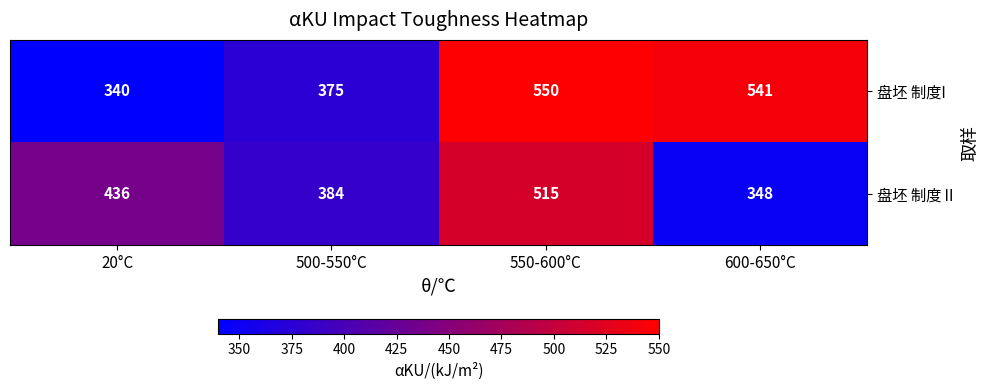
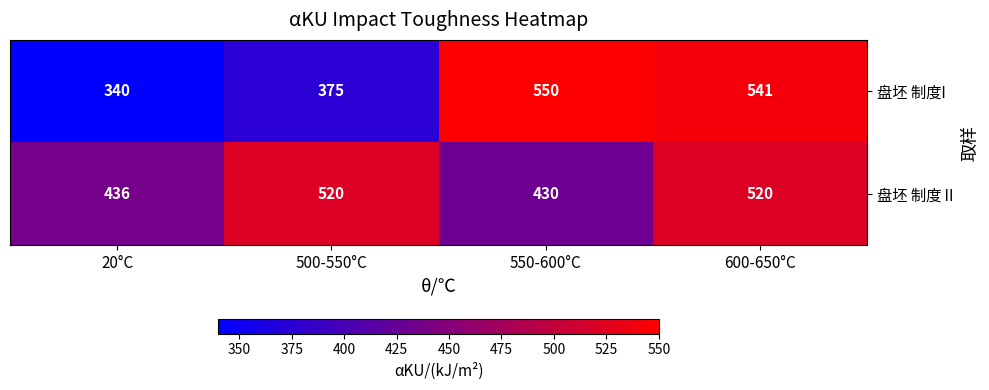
盘坯 制度Ⅱ, 500-550°C: 384 -> 520
盘坯 制度Ⅱ, 550-600°C: 515 -> 430
盘坯 制度Ⅱ, 600-650°C: 348 -> 520
